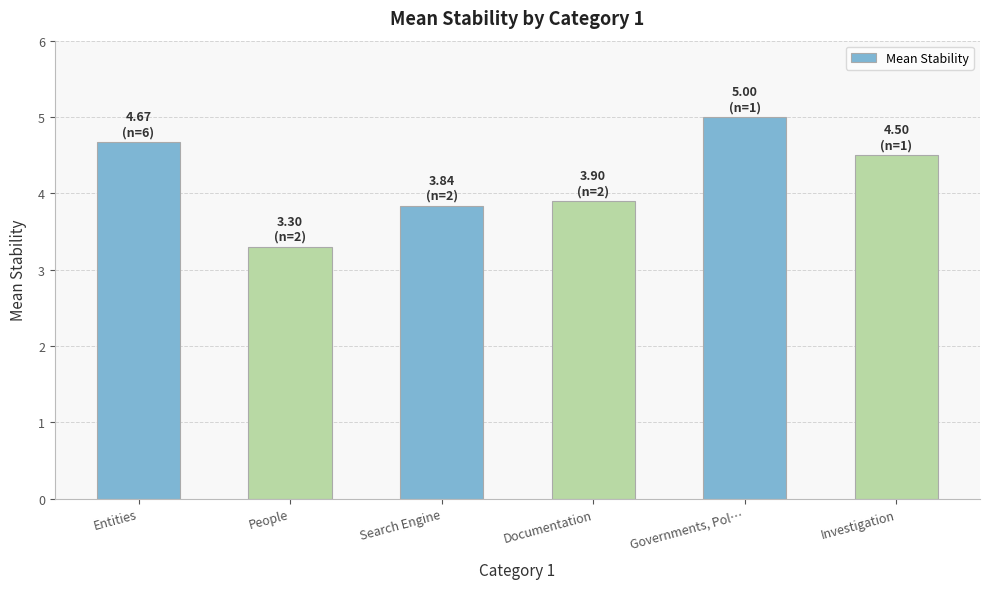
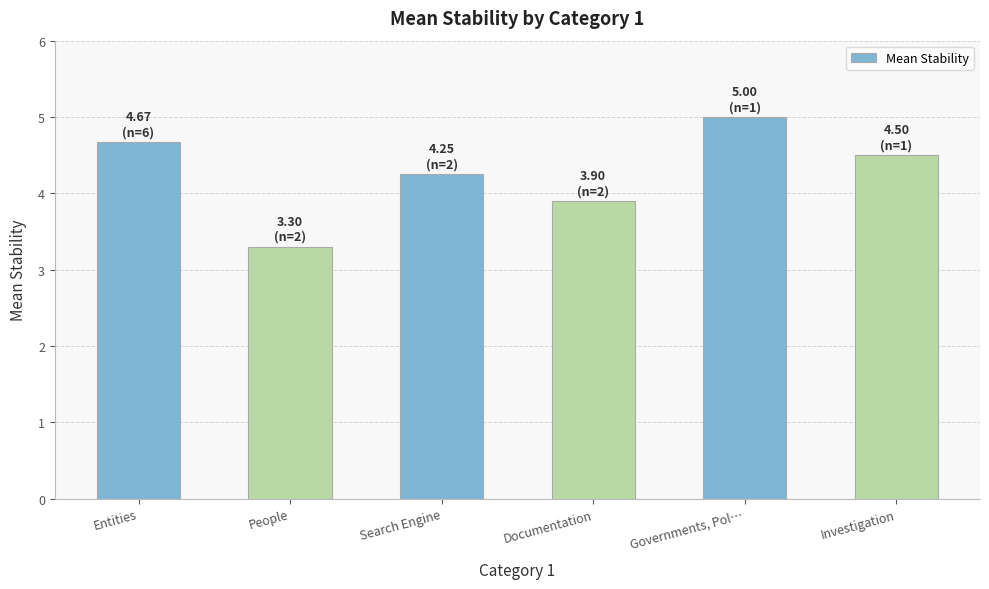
Search Engine: 3.84 -> 4.25
